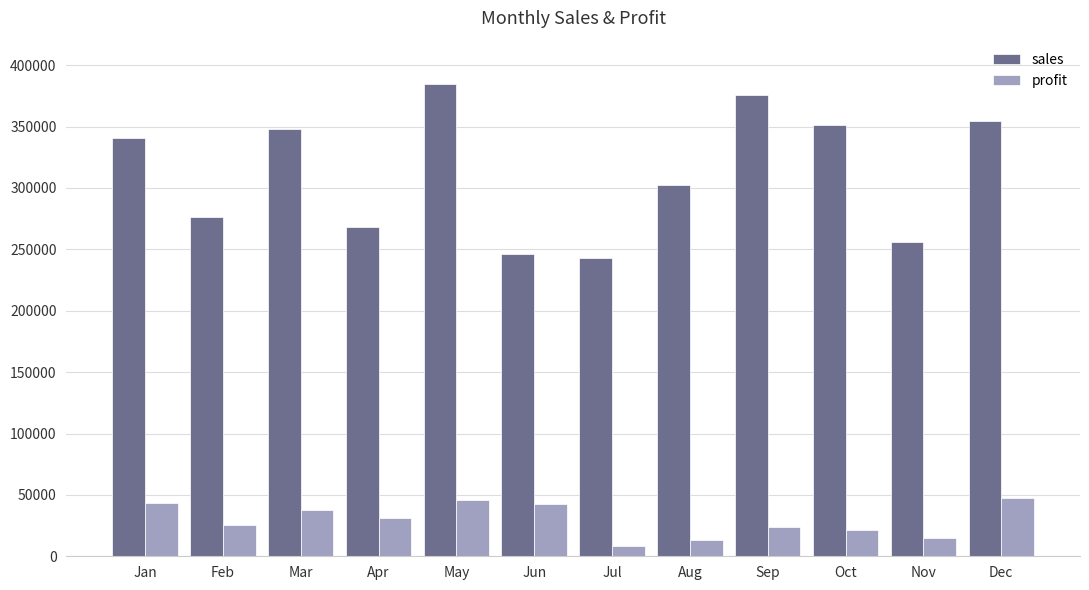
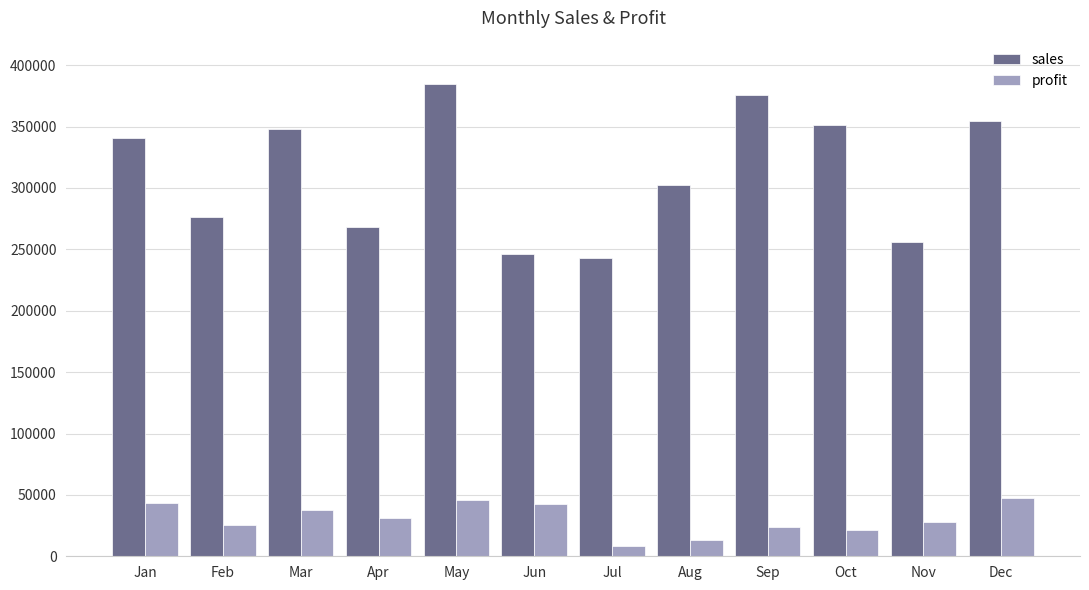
profit, Nov: 15000 -> 28000
